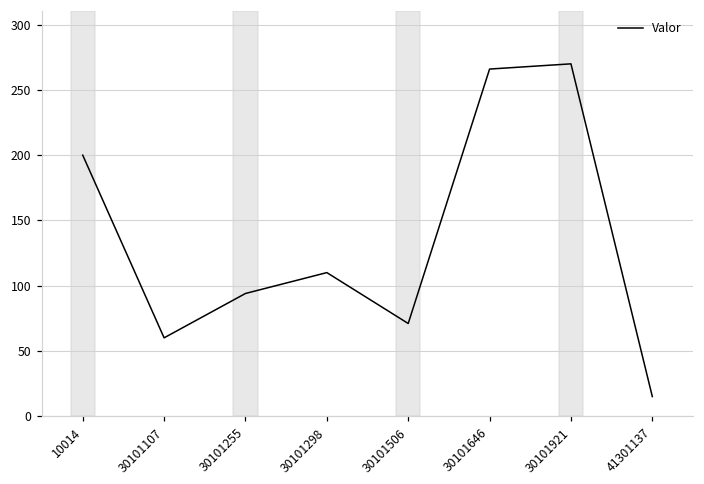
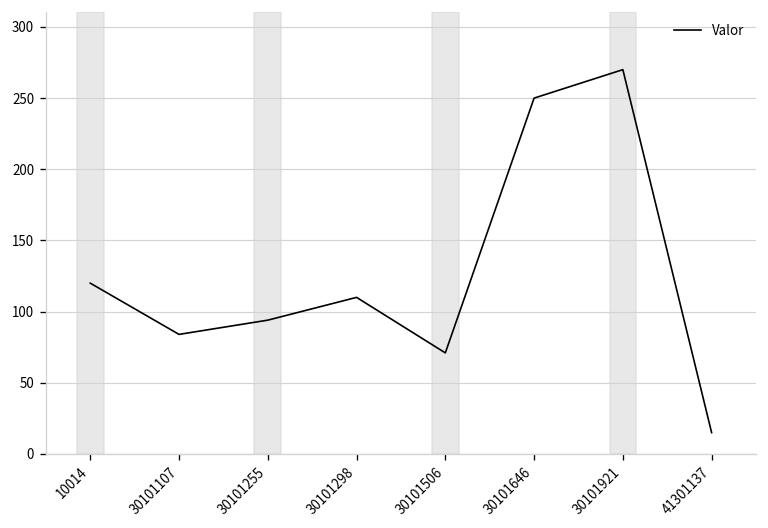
10014: 200 -> 120
30101107: 60 -> 84
30101646: 266 -> 250
